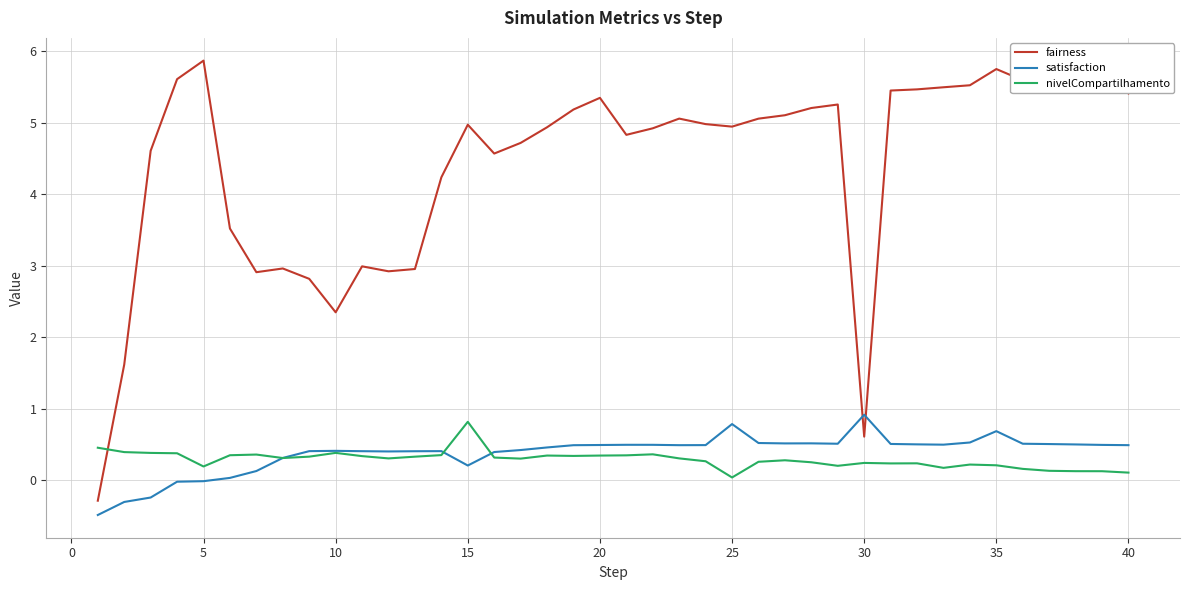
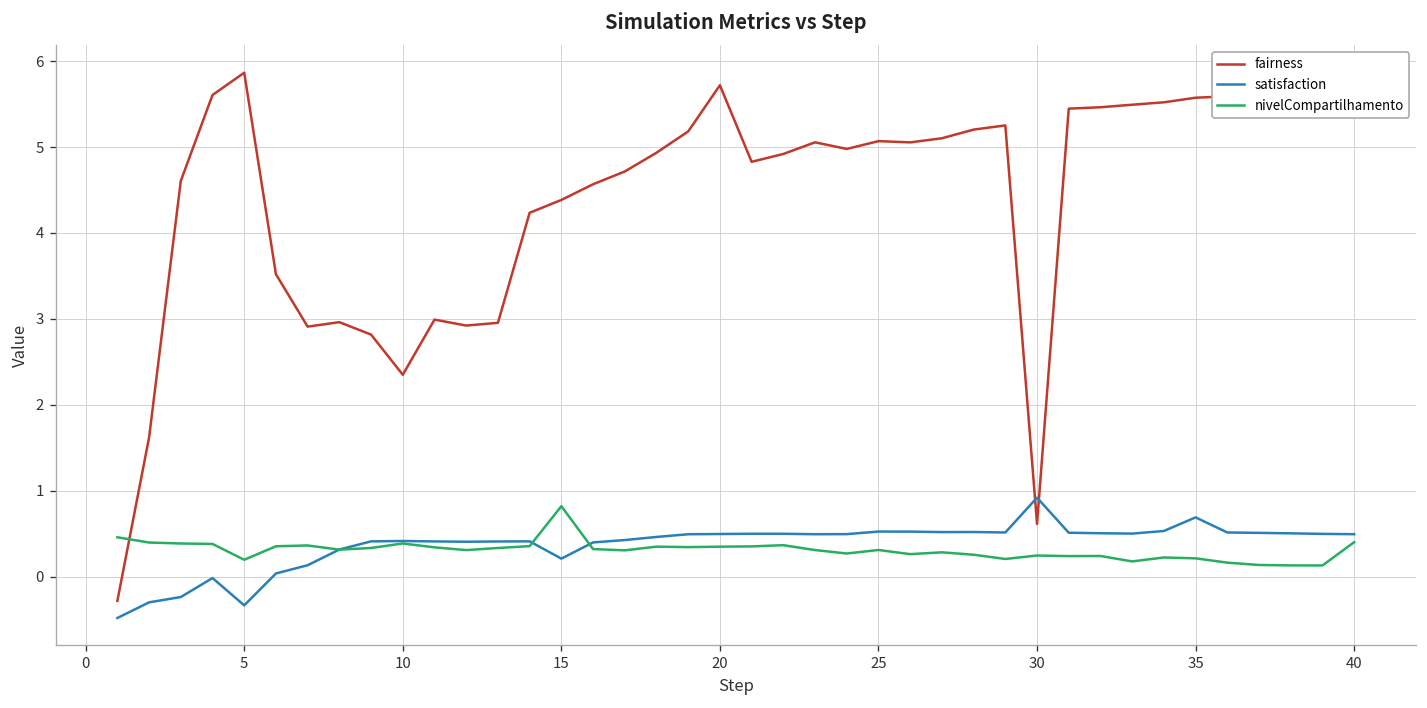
satisfaction, 5: 0.0 -> -0.3
fairness, 15: 5.0 -> 4.4
fairness, 20: 5.3 -> 5.7
fairness, 25: 4.9 -> 5.1
satisfaction, 25: 0.8 -> 0.5
nivelCompartilhamento, 25: 0.0 -> 0.3
fairness, 35: 5.7 -> 5.6
nivelCompartilhamento, 40: 0.1 -> 0.4
